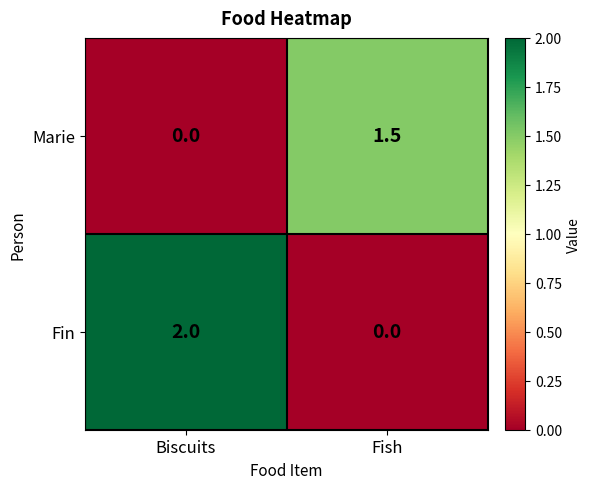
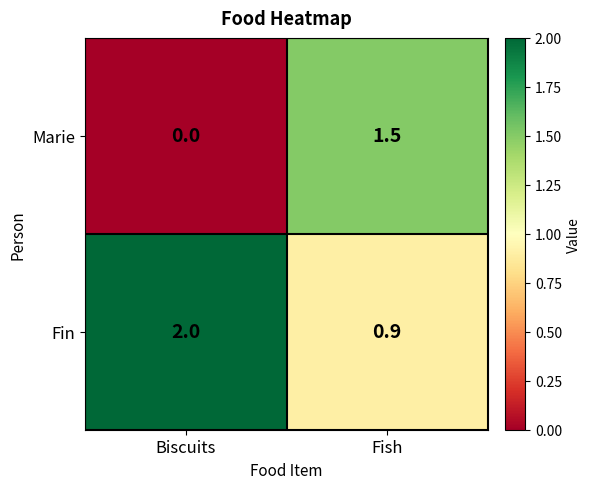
Fin, Fish: 0.0 -> 0.9
